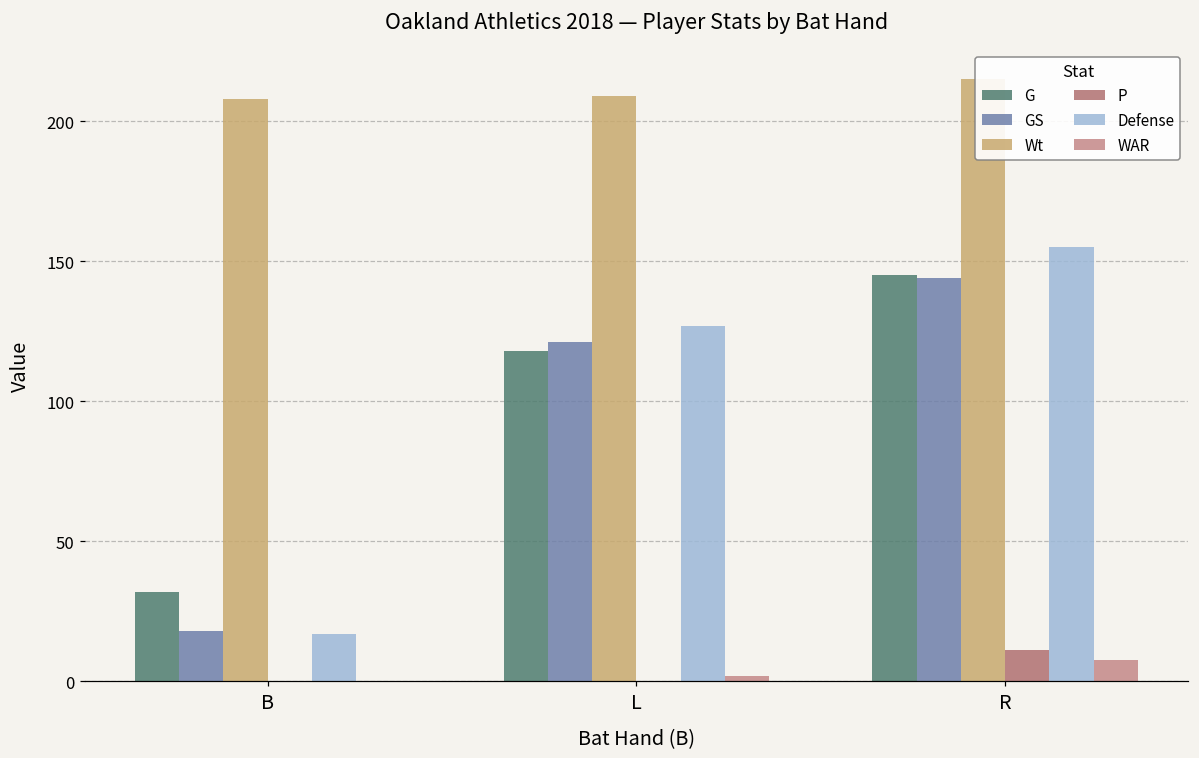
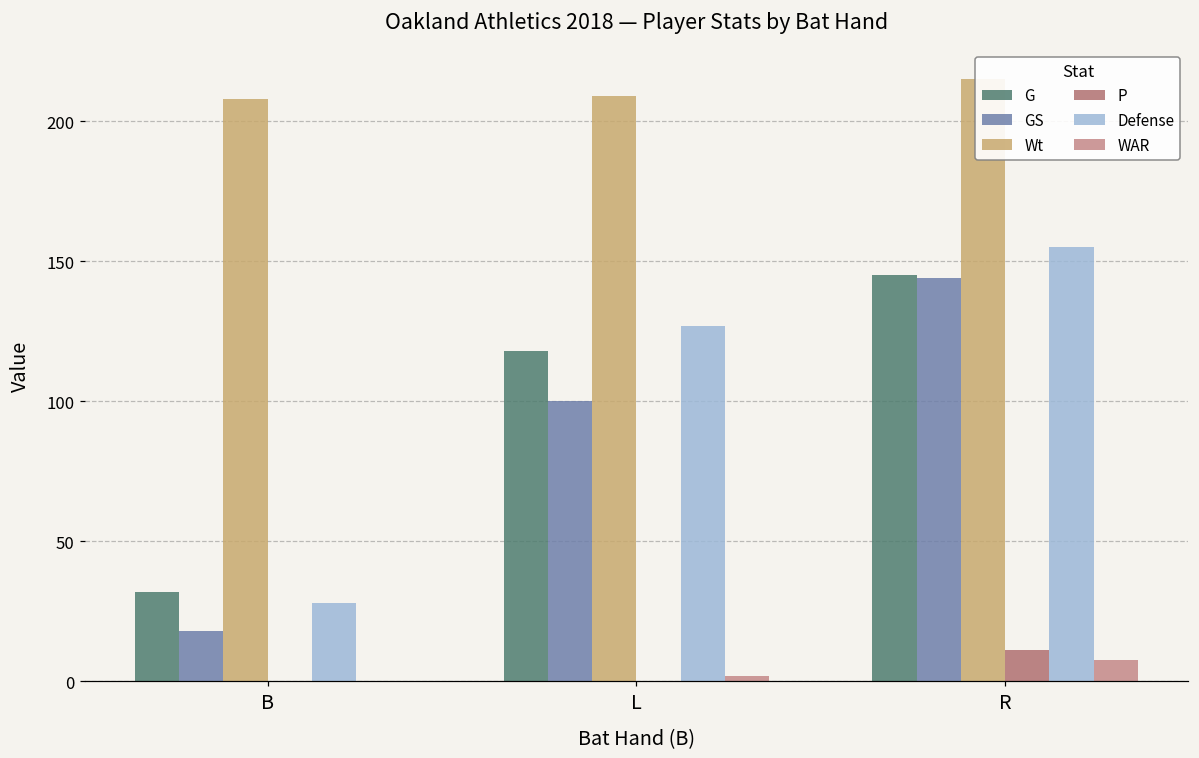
Defense, B: 17 -> 28
GS, L: 121 -> 100
